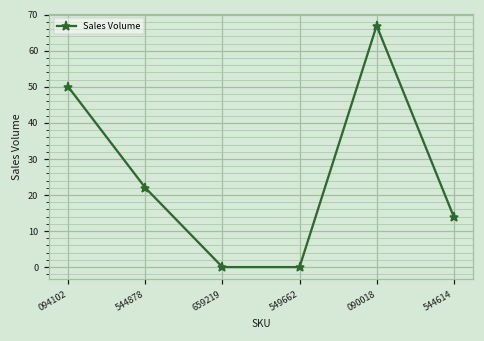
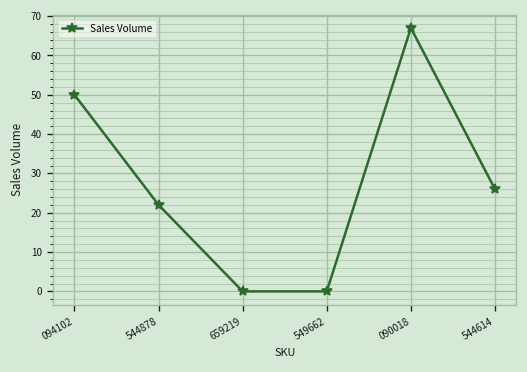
544614: 14 -> 26
